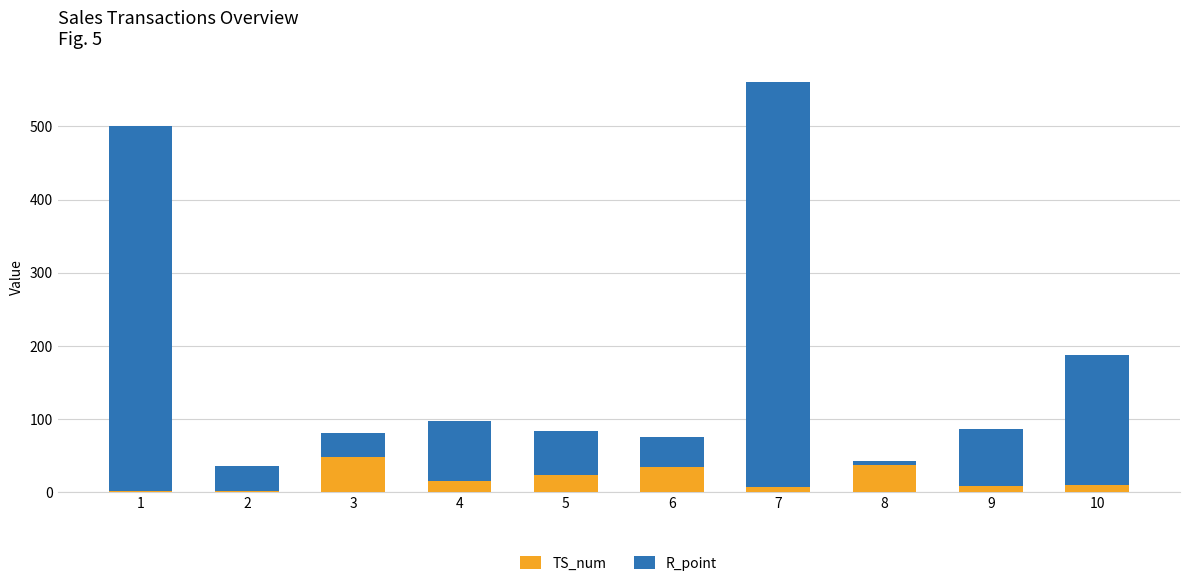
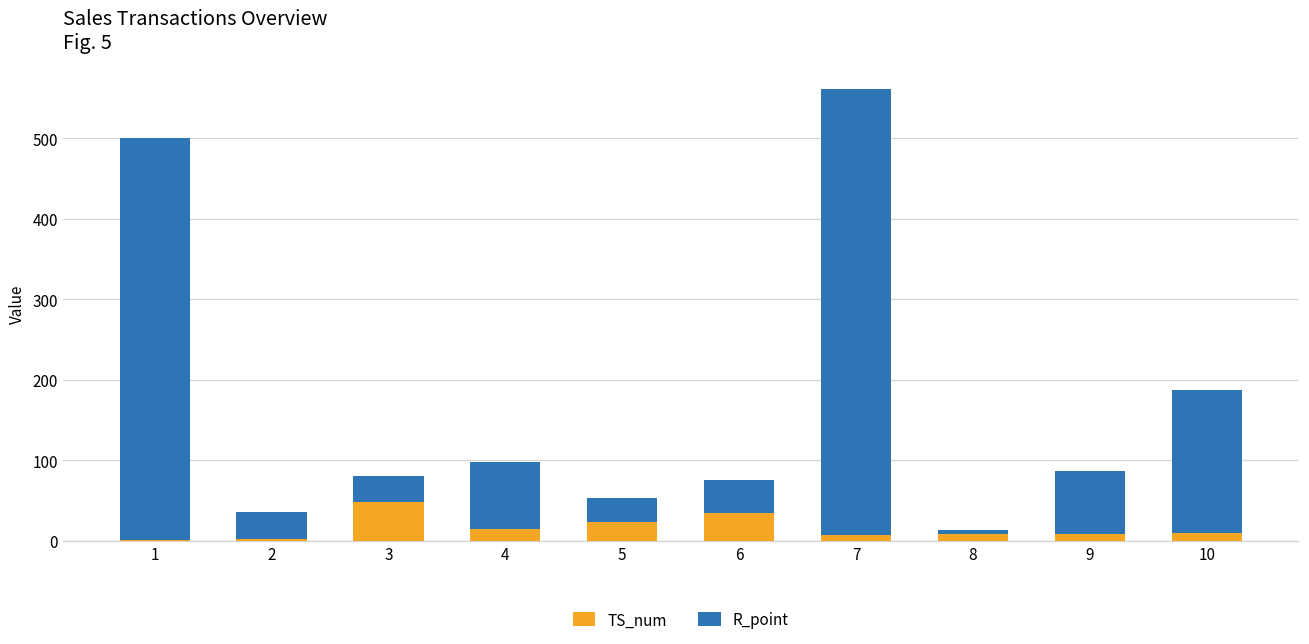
R_point, 5: 60 -> 30
TS_num, 8: 40 -> 10
